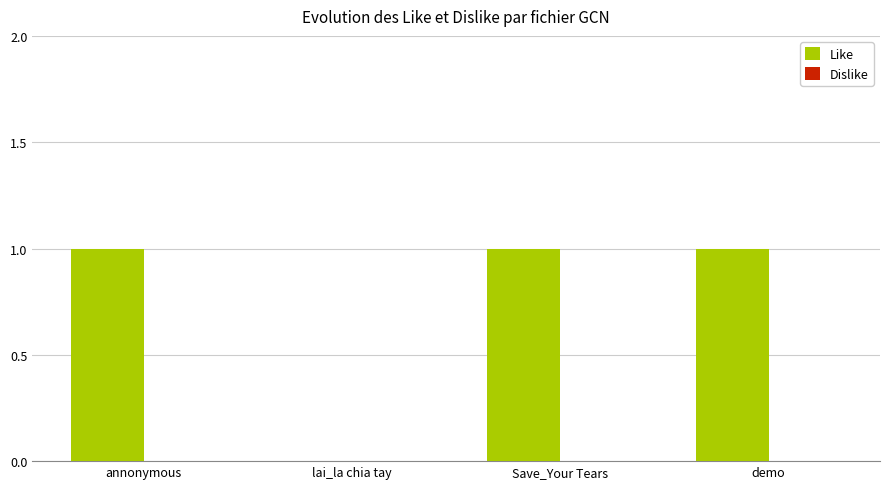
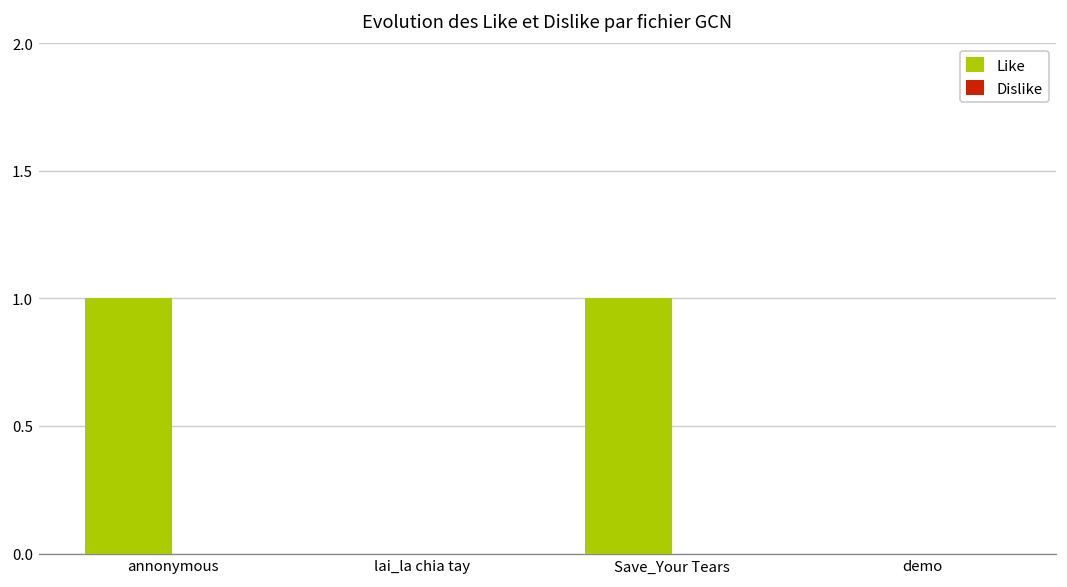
Like, demo: 1 -> 0
